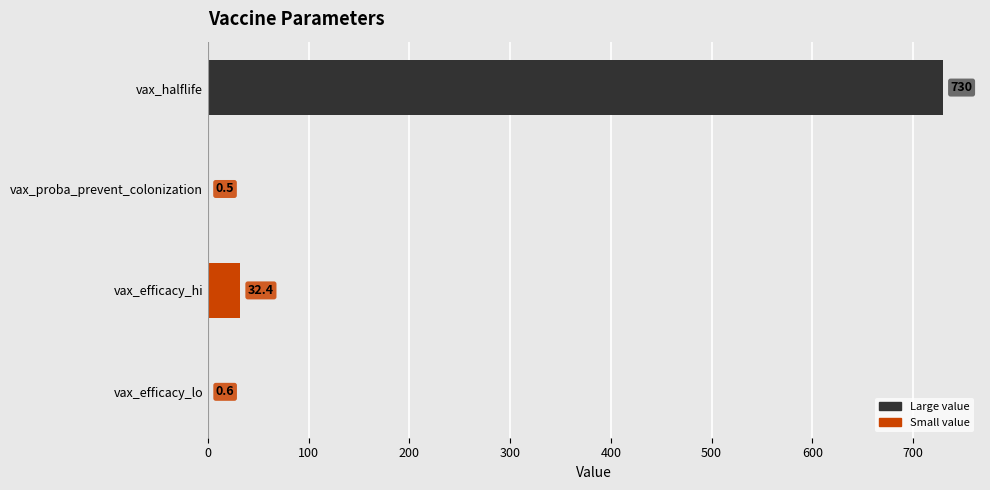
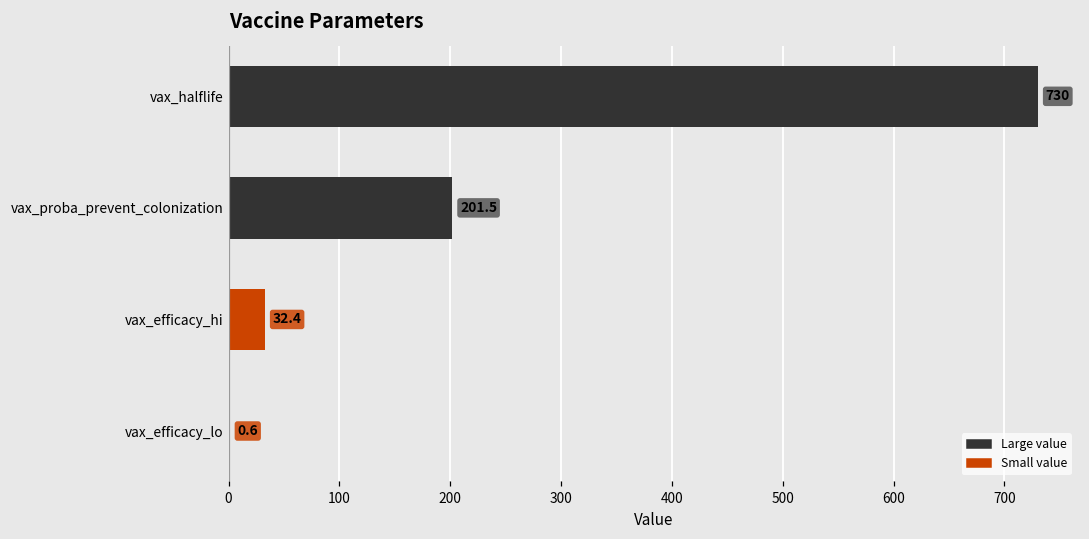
vax_proba_prevent_colonization: 0.5 -> 201.5
